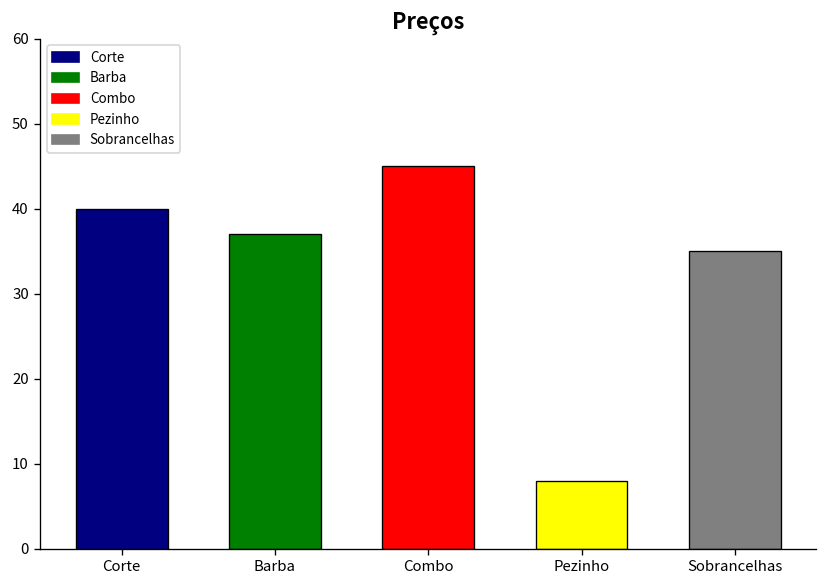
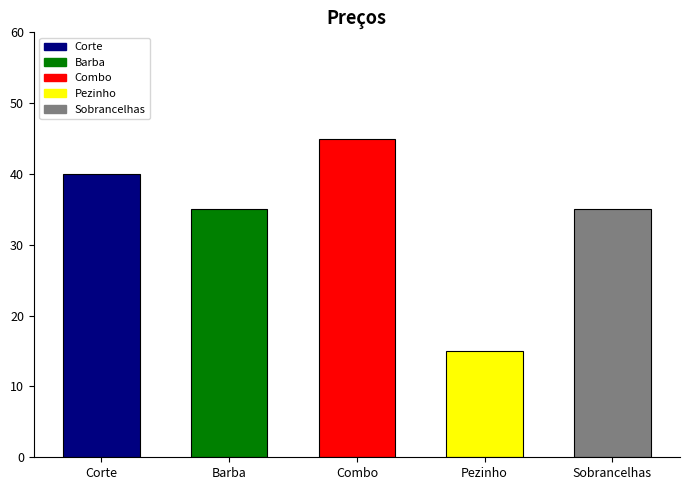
Barba: 37 -> 35
Pezinho: 8 -> 15
